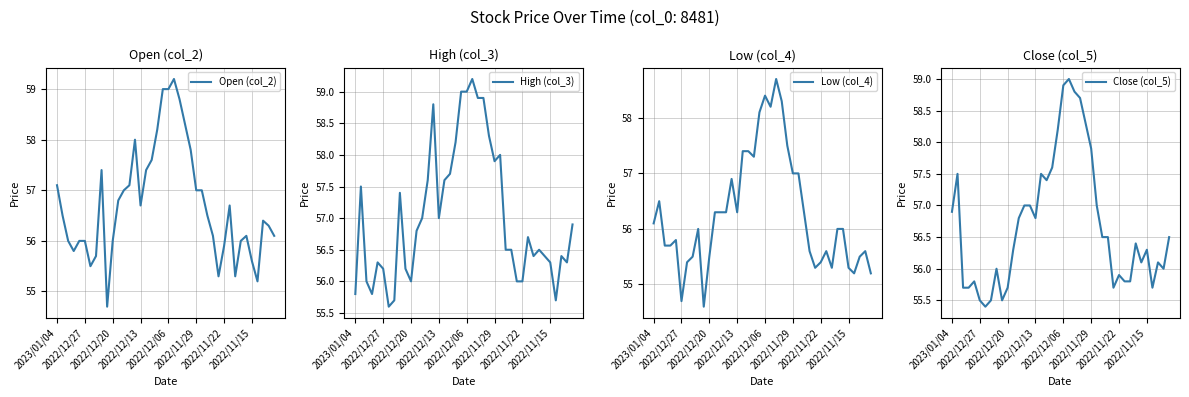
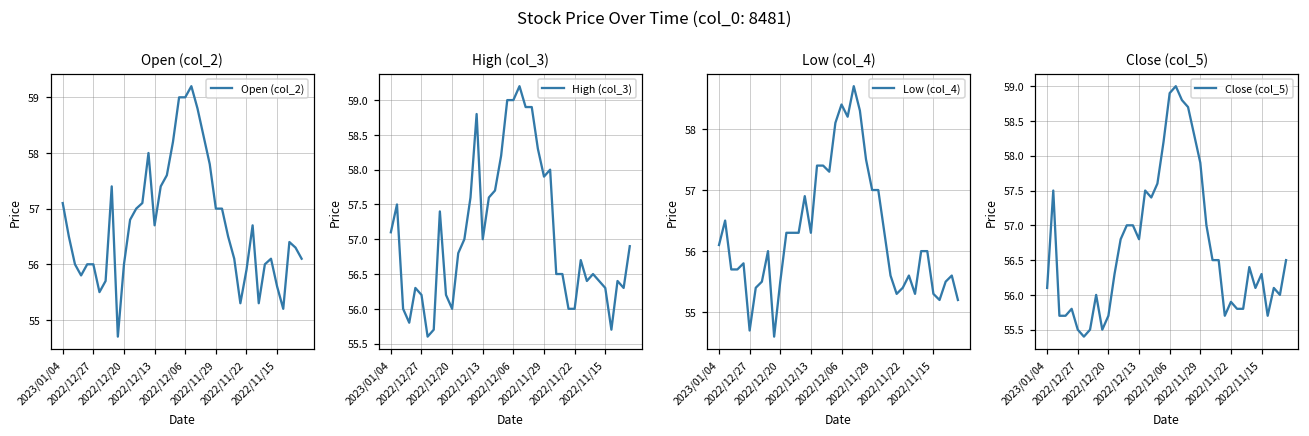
High (col_3), 2023/01/04: 55.8 -> 57.1
Close (col_5), 2023/01/04: 56.9 -> 56.1
